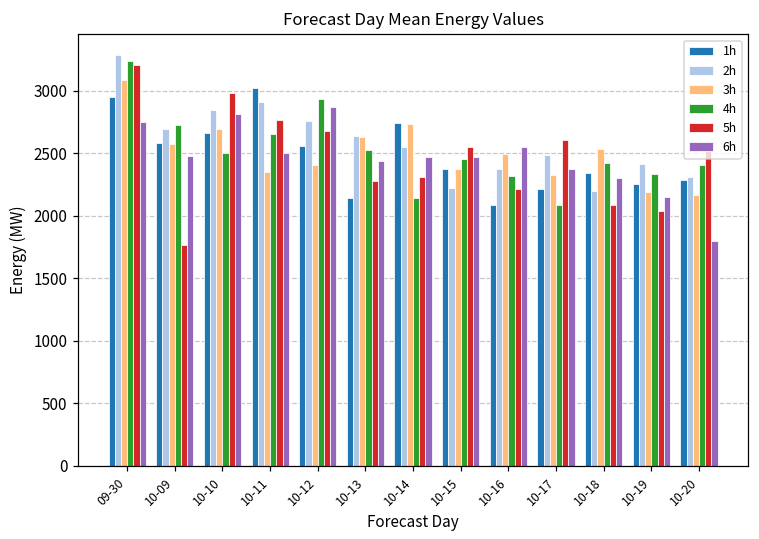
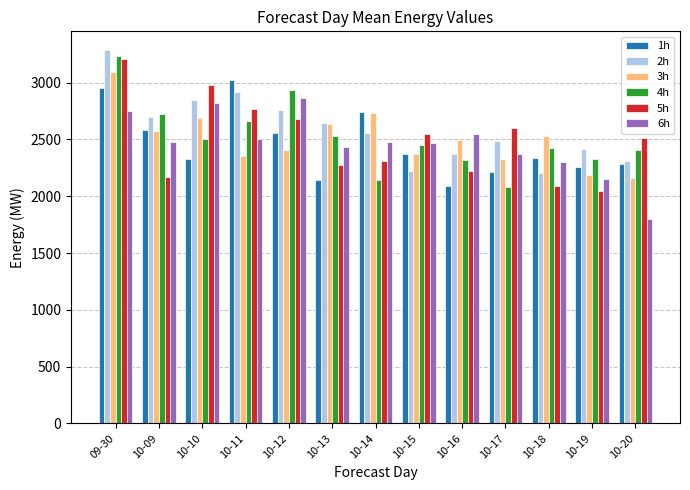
5h, 10-09: 1770 -> 2170
1h, 10-10: 2660 -> 2330
